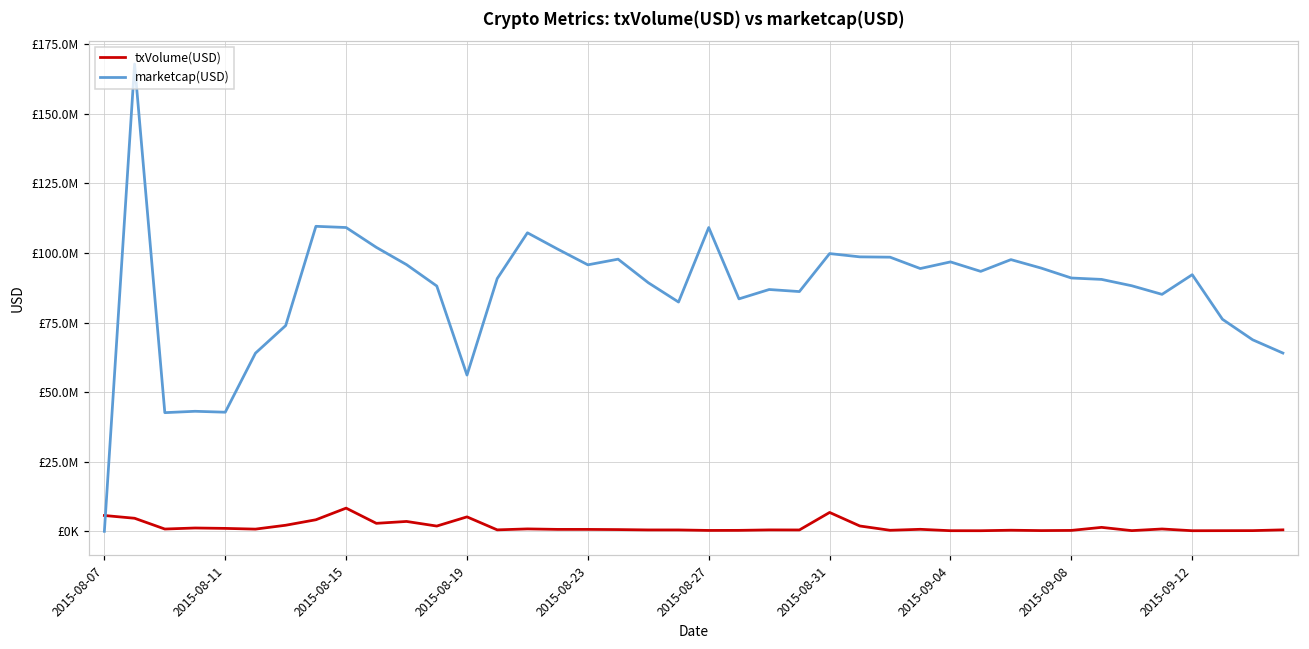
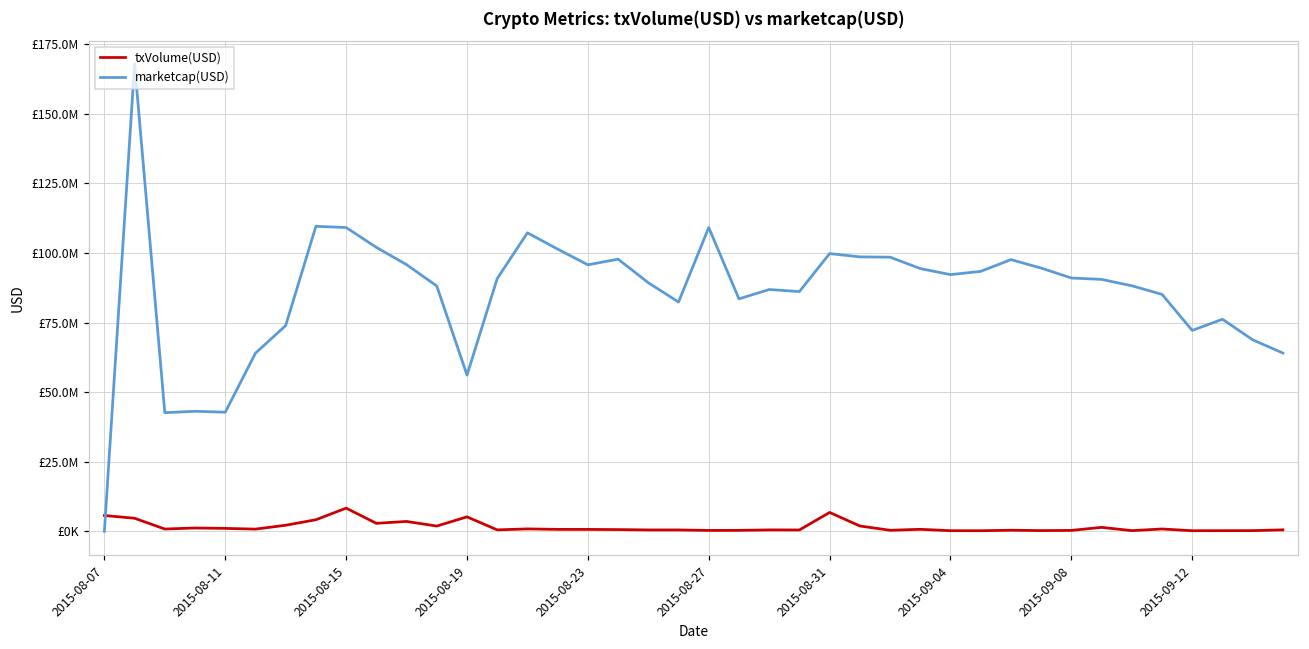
marketcap(USD), 2015-09-04: £97000000 -> £92000000
marketcap(USD), 2015-09-12: £92000000 -> £72000000
